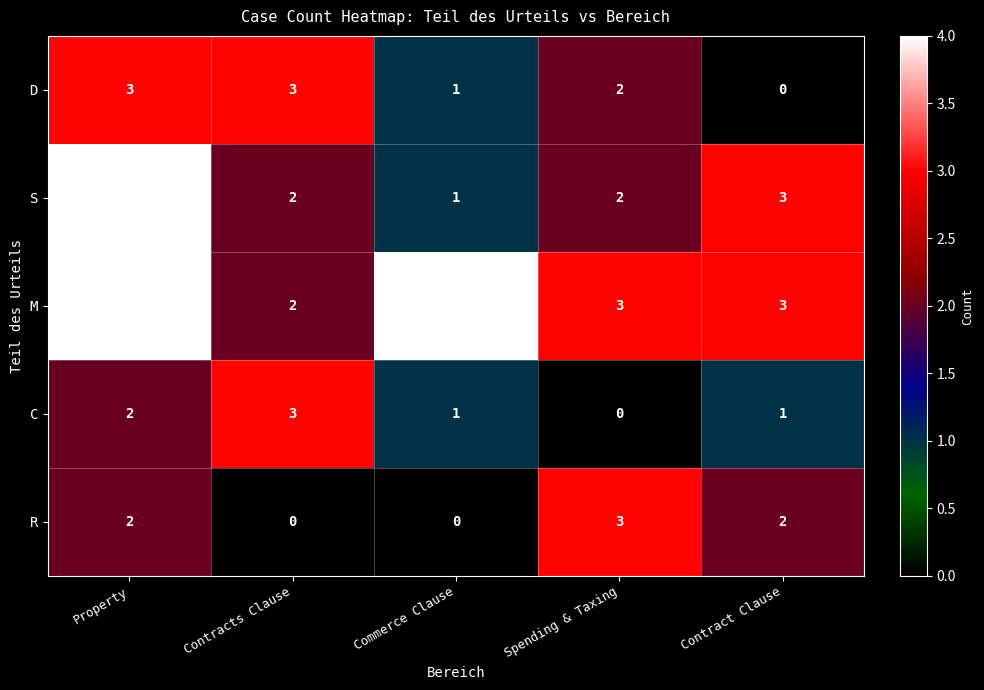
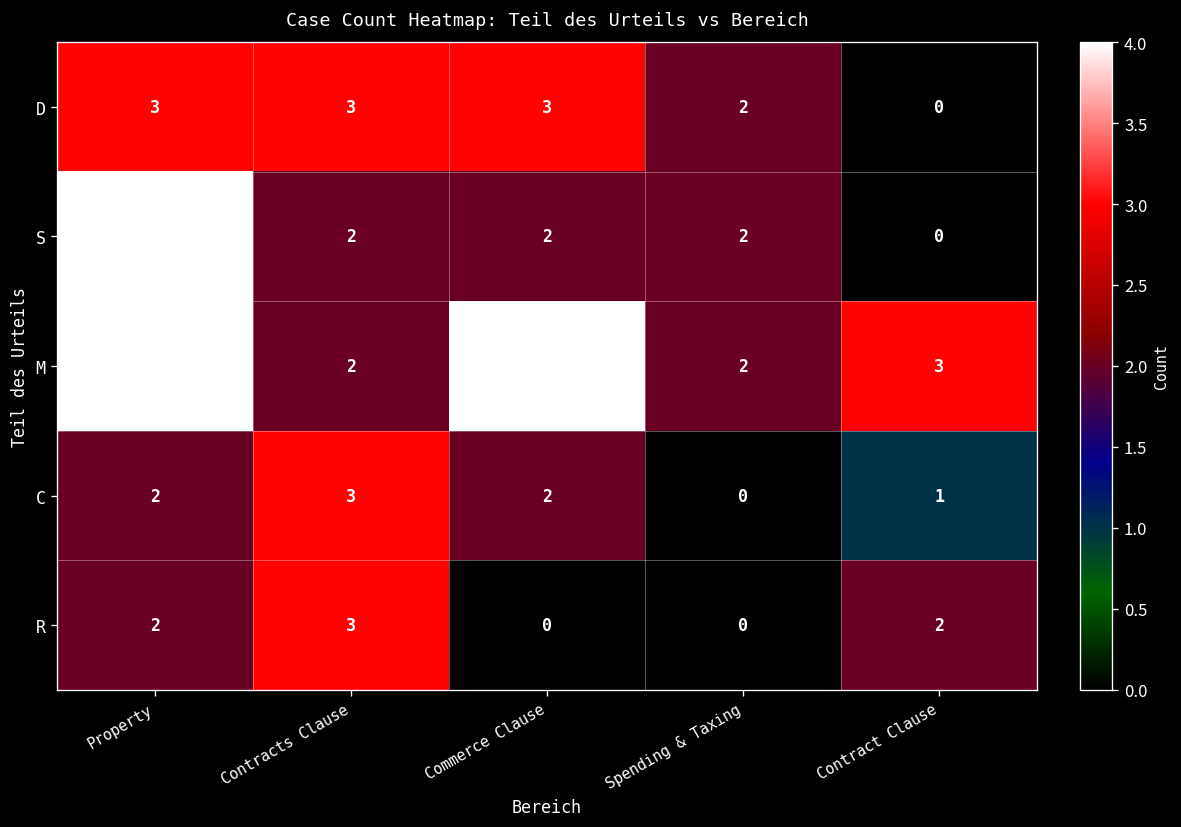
D, Commerce Clause: 1 -> 3
S, Commerce Clause: 1 -> 2
S, Contract Clause: 3 -> 0
M, Spending & Taxing: 3 -> 2
C, Commerce Clause: 1 -> 2
R, Contracts Clause: 0 -> 3
R, Spending & Taxing: 3 -> 0
